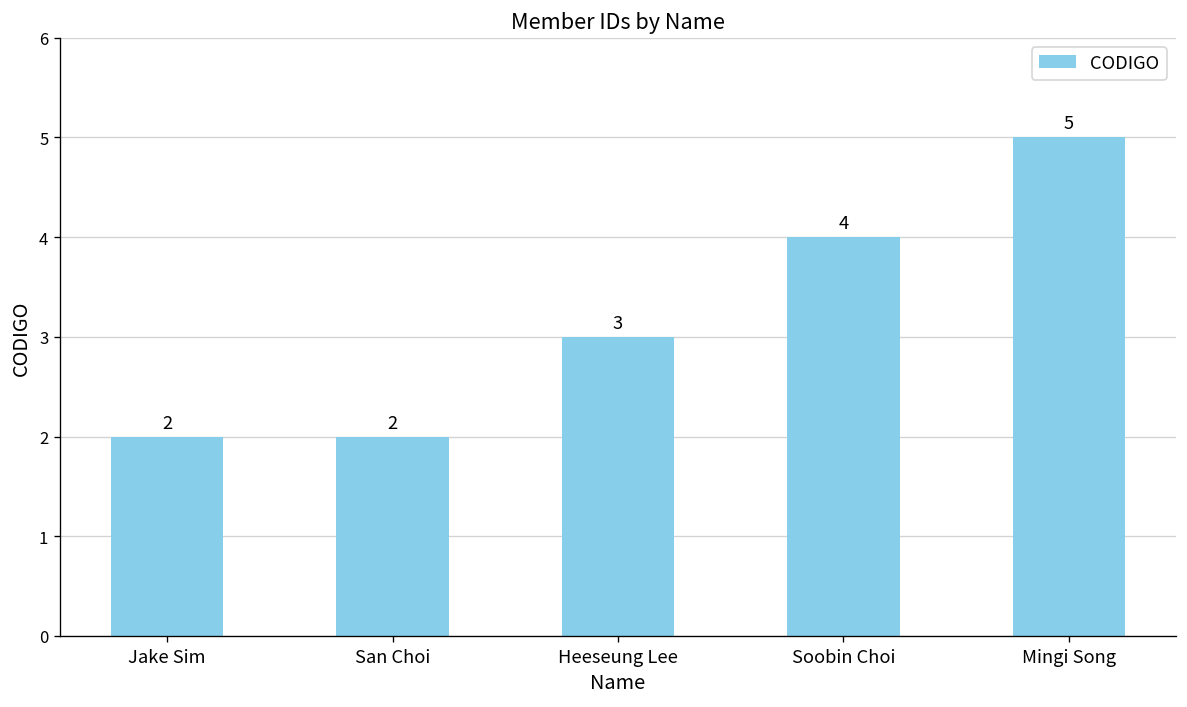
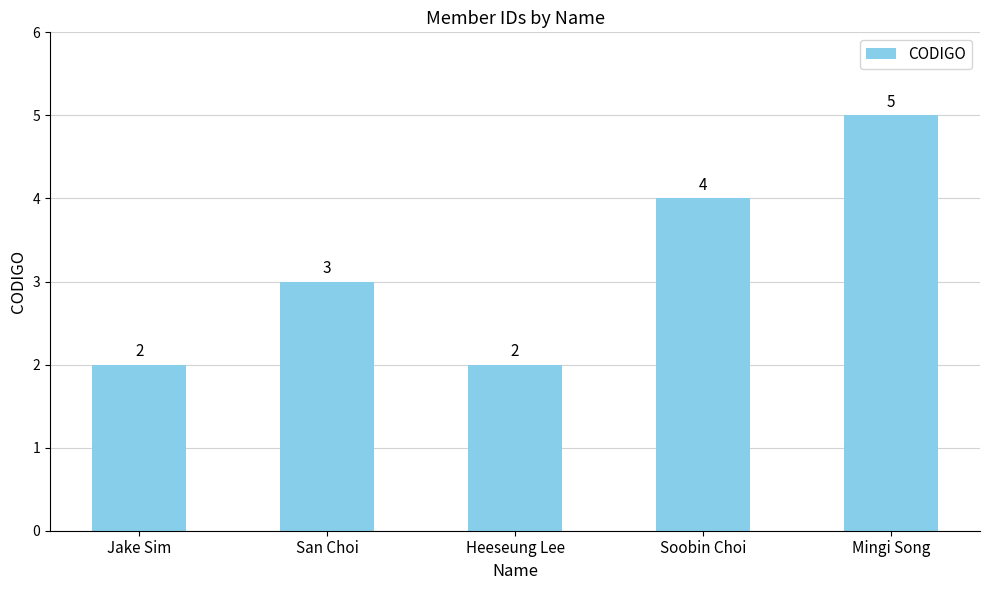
San Choi: 2 -> 3
Heeseung Lee: 3 -> 2
